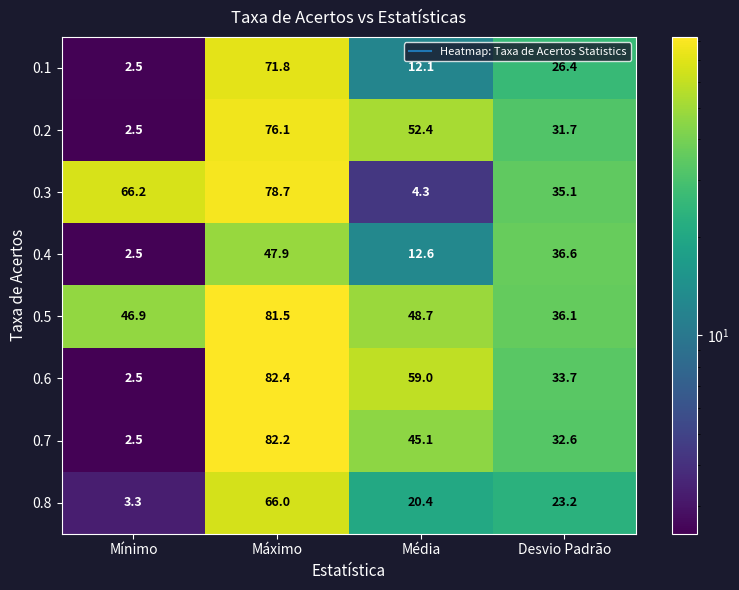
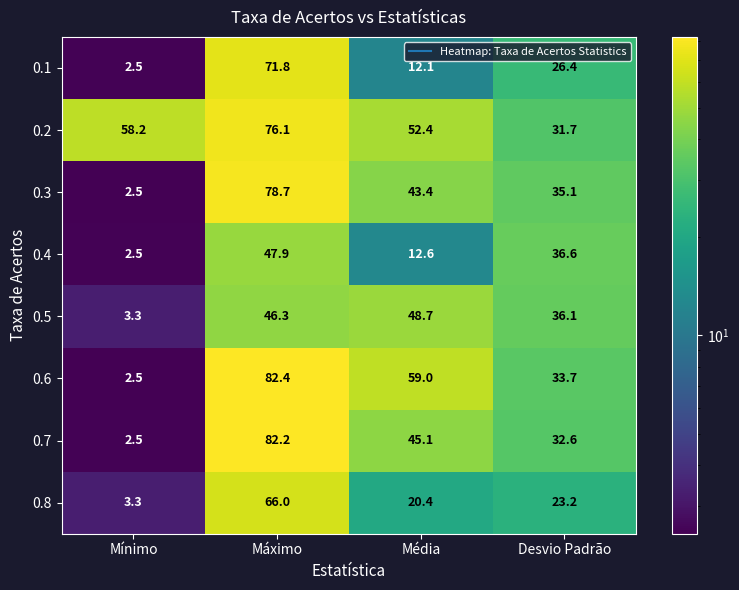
0.2, Mínimo: 2.5 -> 58.2
0.3, Mínimo: 66.2 -> 2.5
0.3, Média: 4.3 -> 43.4
0.5, Mínimo: 46.9 -> 3.3
0.5, Máximo: 81.5 -> 46.3
